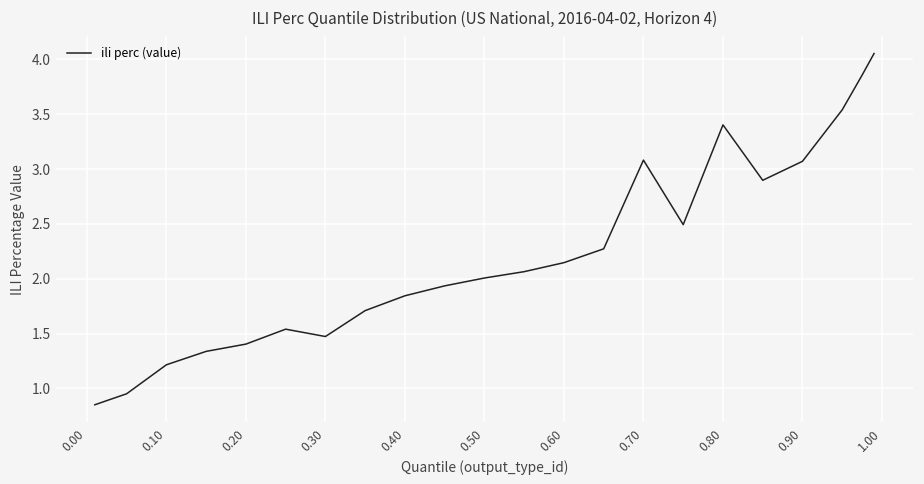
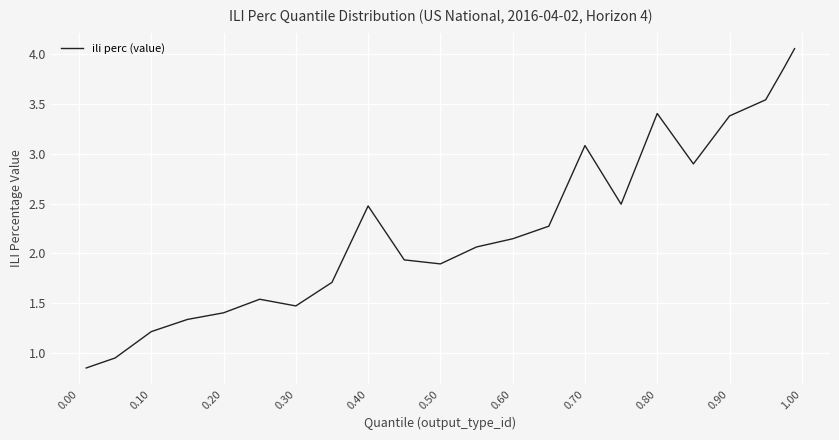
0.40: 1.8 -> 2.5
0.50: 2.0 -> 1.9
0.90: 3.1 -> 3.4
